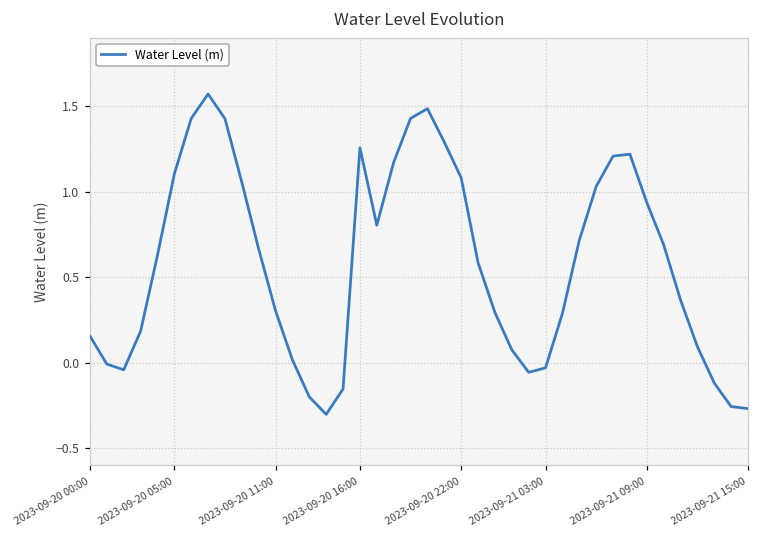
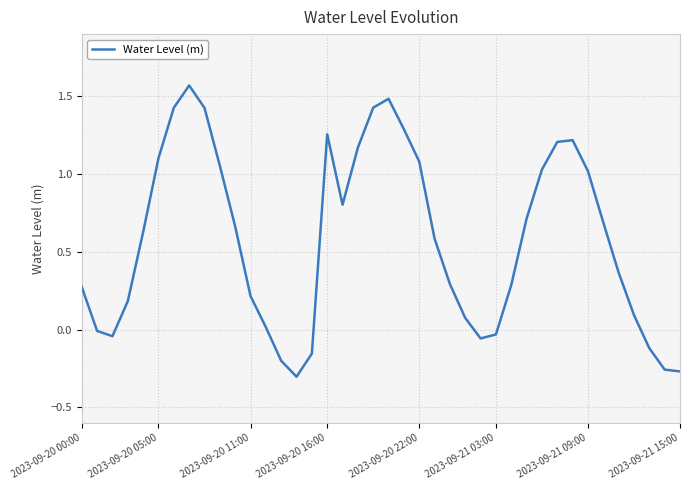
2023-09-20 00:00: 0.15 -> 0.27
2023-09-20 11:00: 0.30 -> 0.22
2023-09-21 09:00: 0.94 -> 1.02
